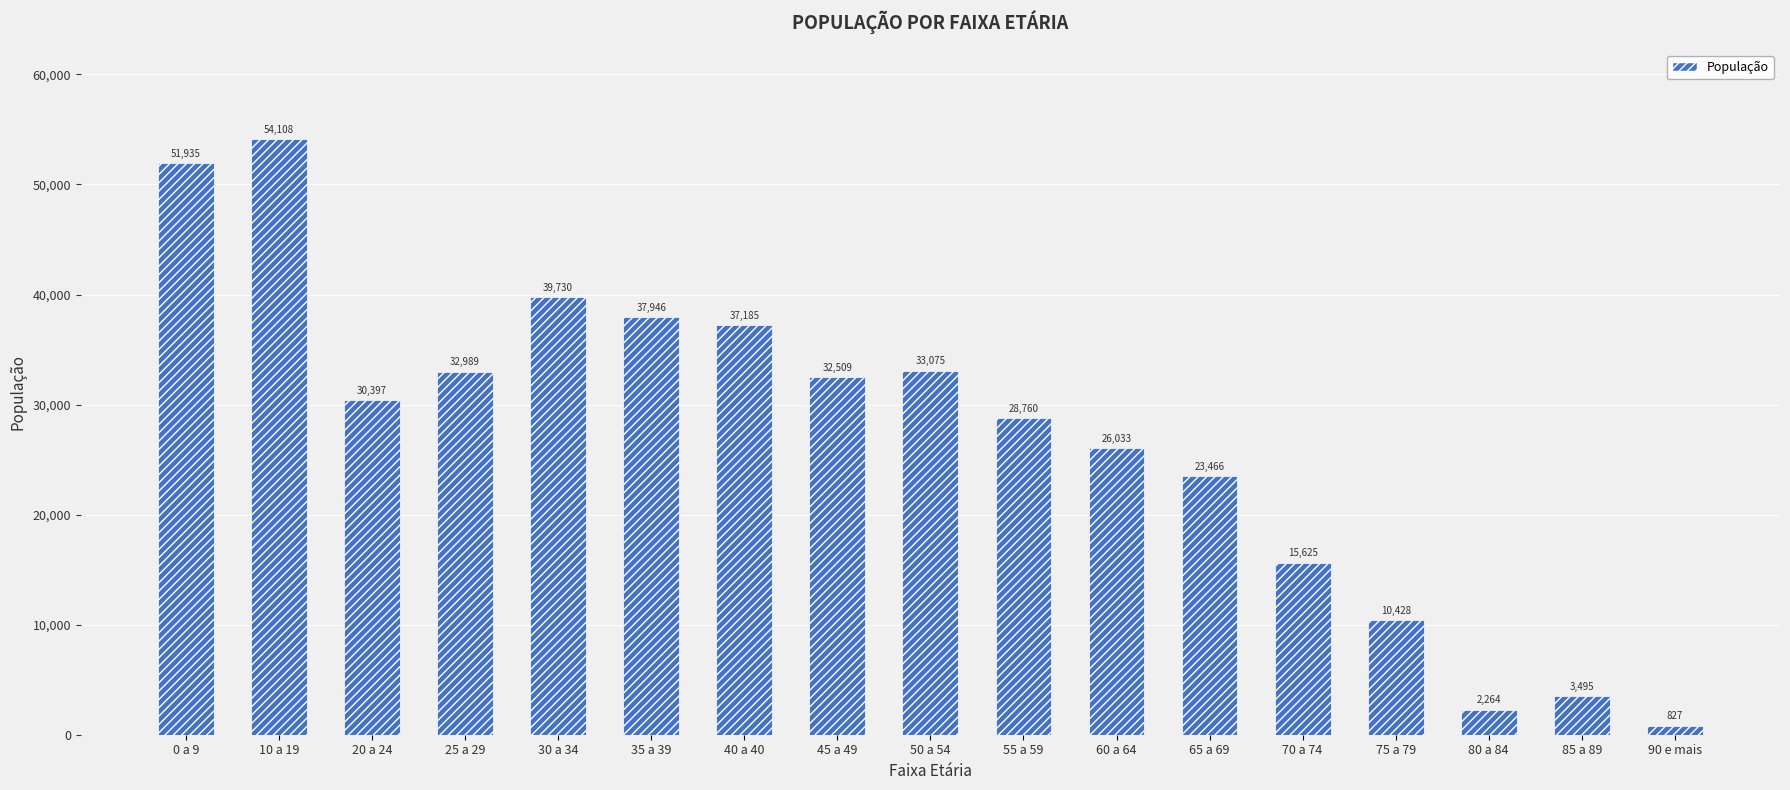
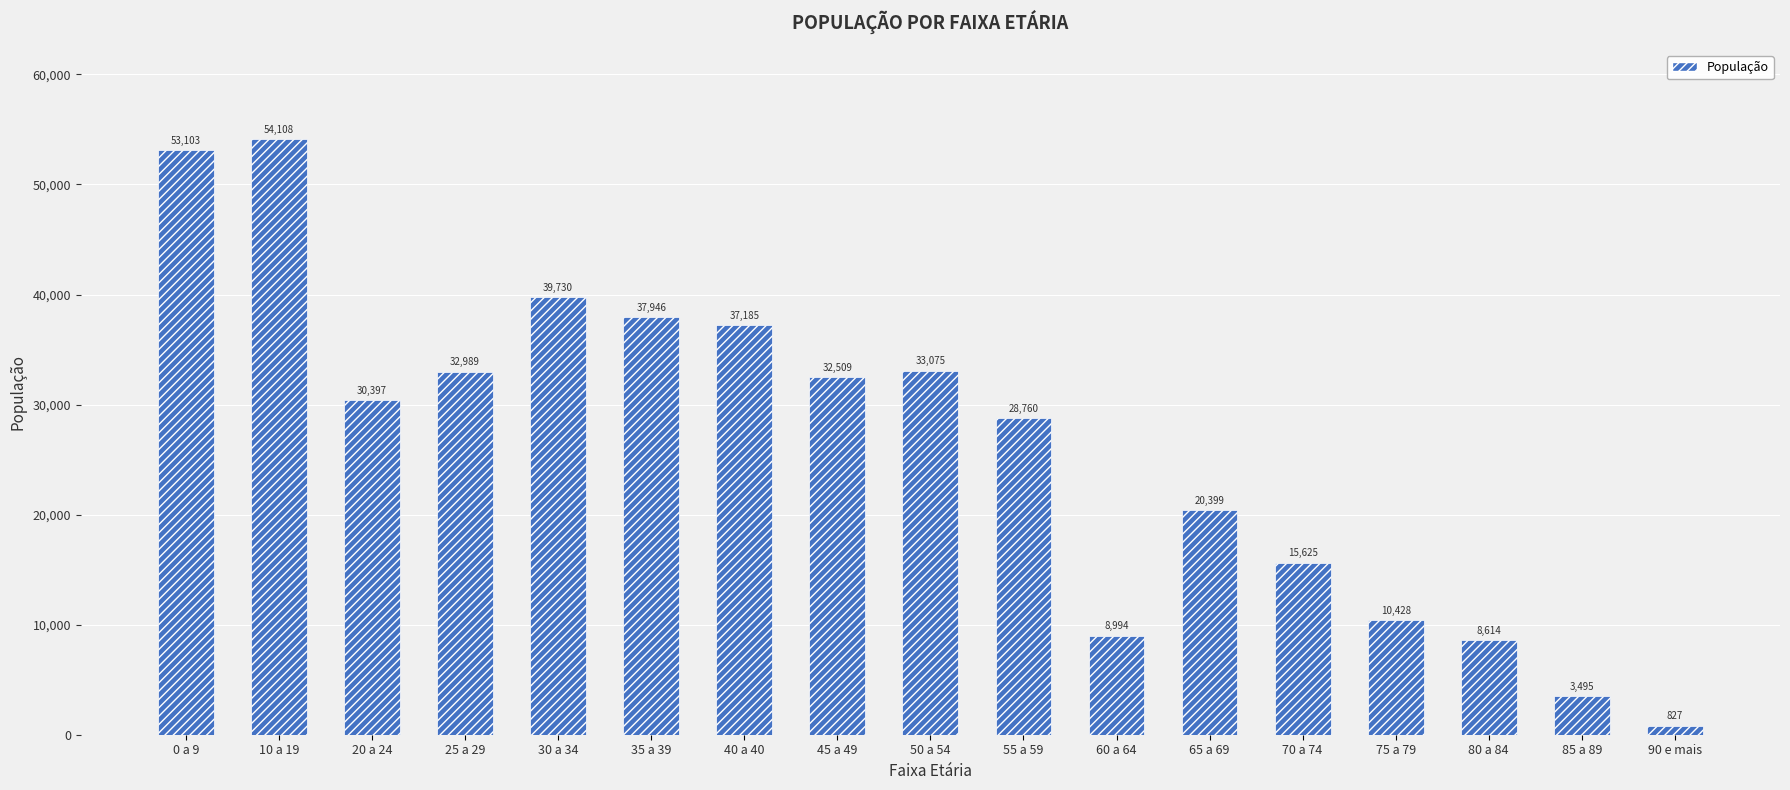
0 a 9: 51,935 -> 53,103
60 a 64: 26,033 -> 8,994
65 a 69: 23,466 -> 20,399
80 a 84: 2,264 -> 8,614
